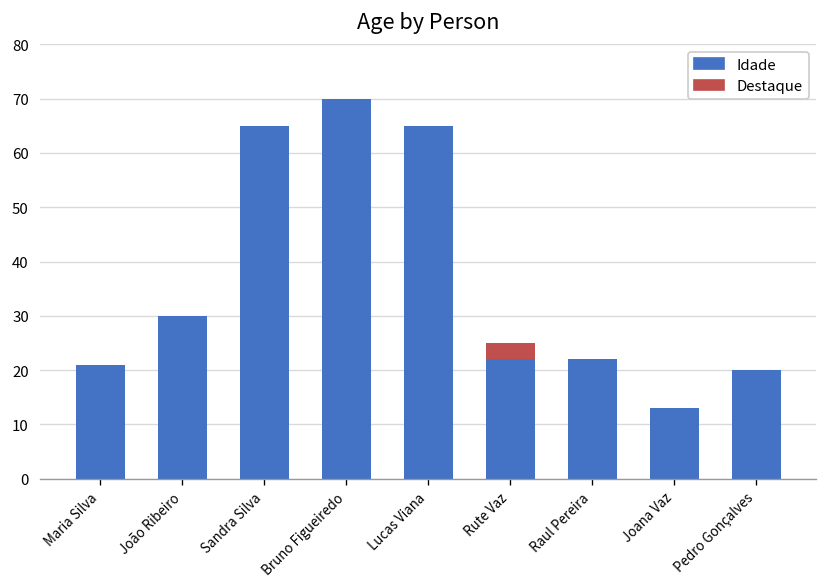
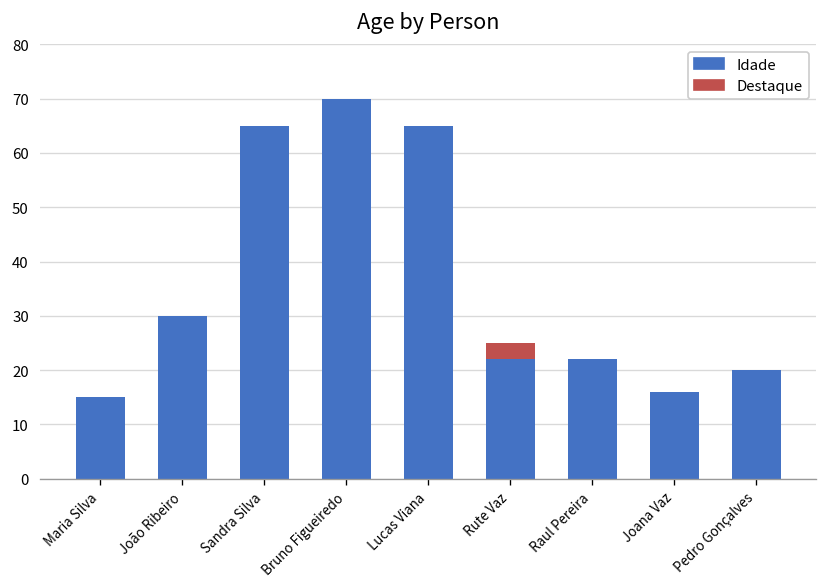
Idade, Maria Silva: 21 -> 15
Idade, Joana Vaz: 13 -> 16
